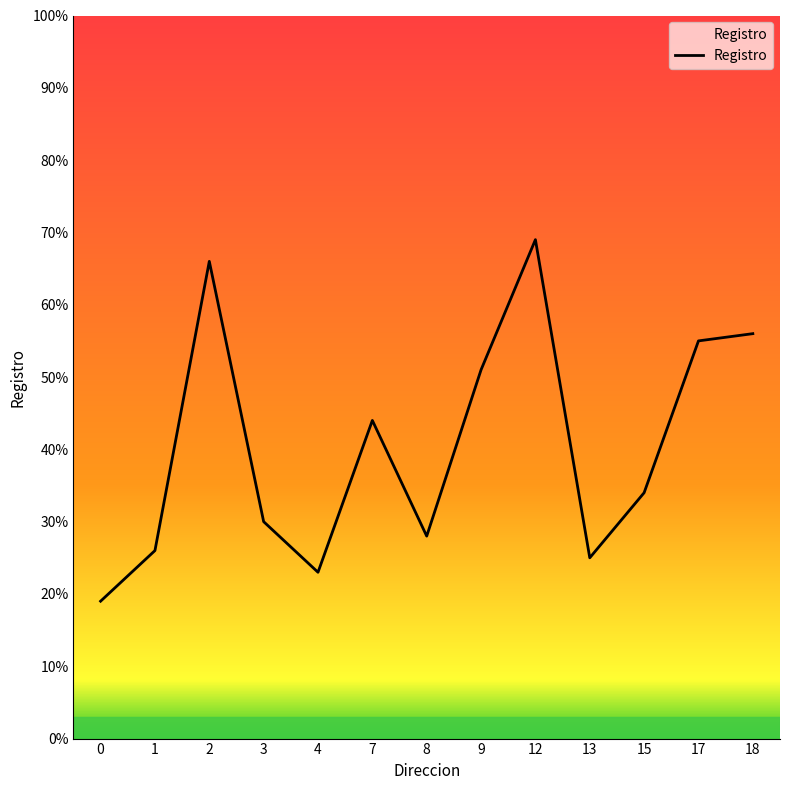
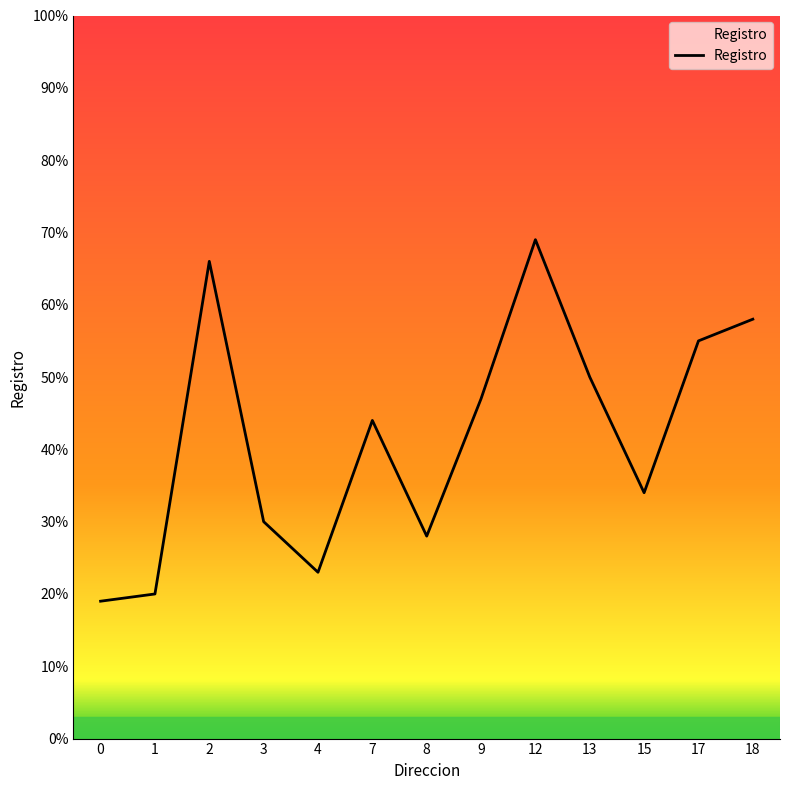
1: 26% -> 20%
9: 51% -> 47%
13: 25% -> 50%
18: 56% -> 58%
